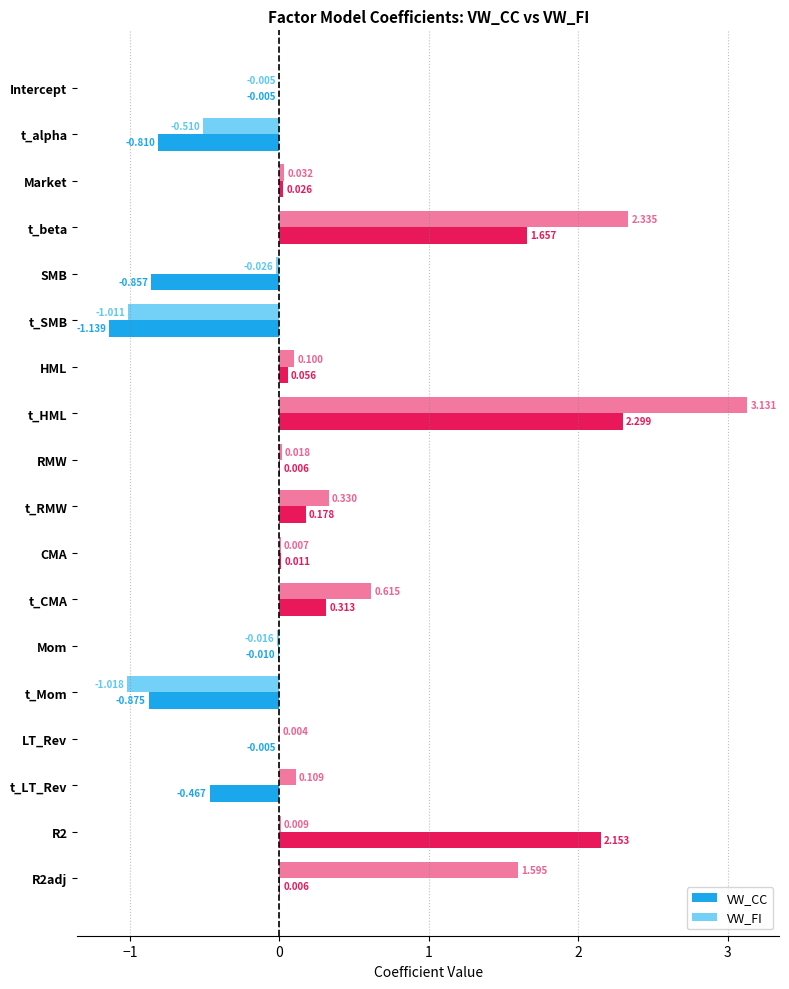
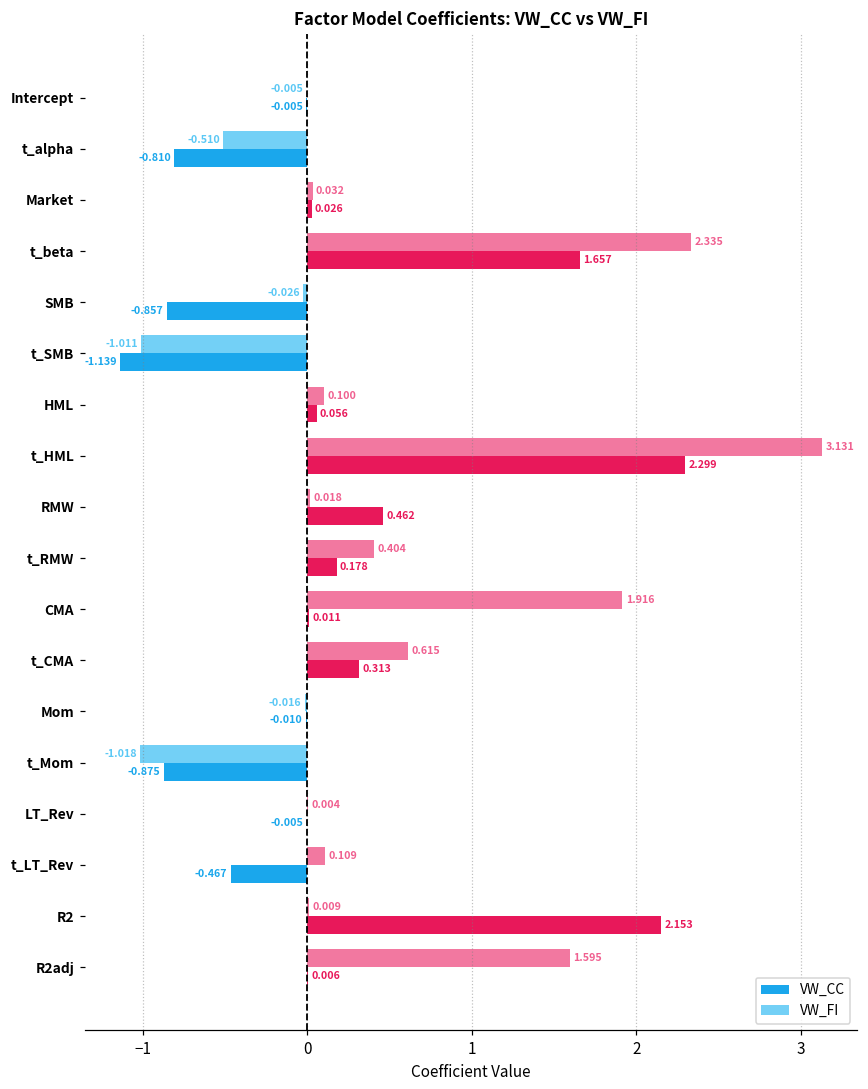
VW_CC, RMW: 0.006 -> 0.462
VW_FI, t_RMW: 0.330 -> 0.404
VW_FI, CMA: 0.007 -> 1.916
